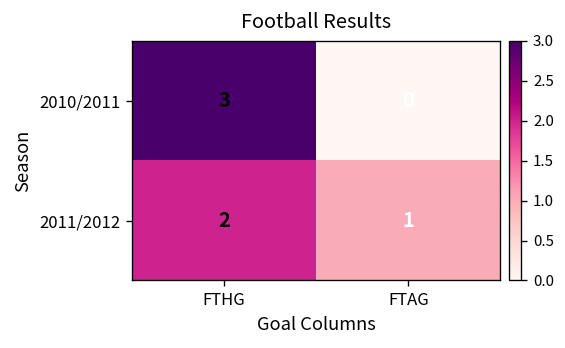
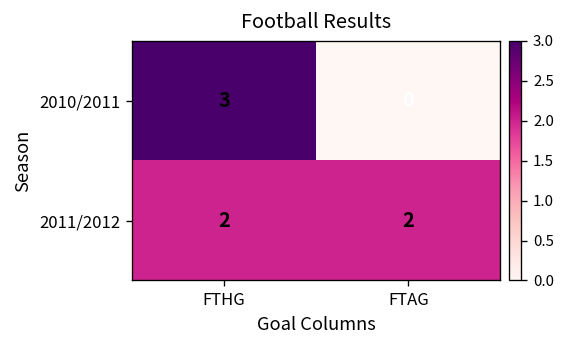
2011/2012, FTAG: 1 -> 2
